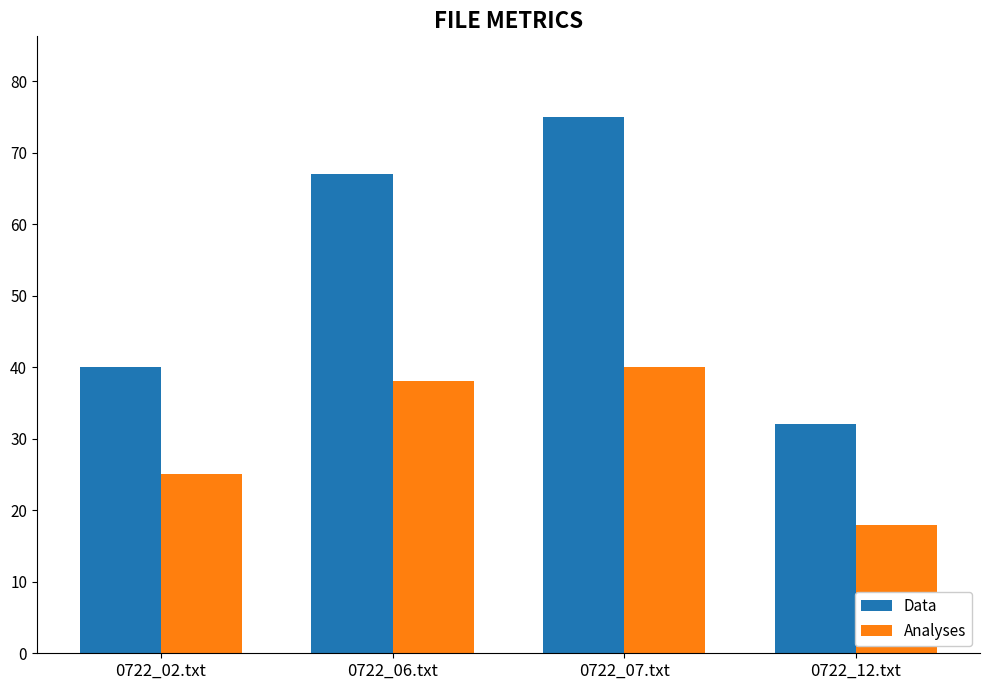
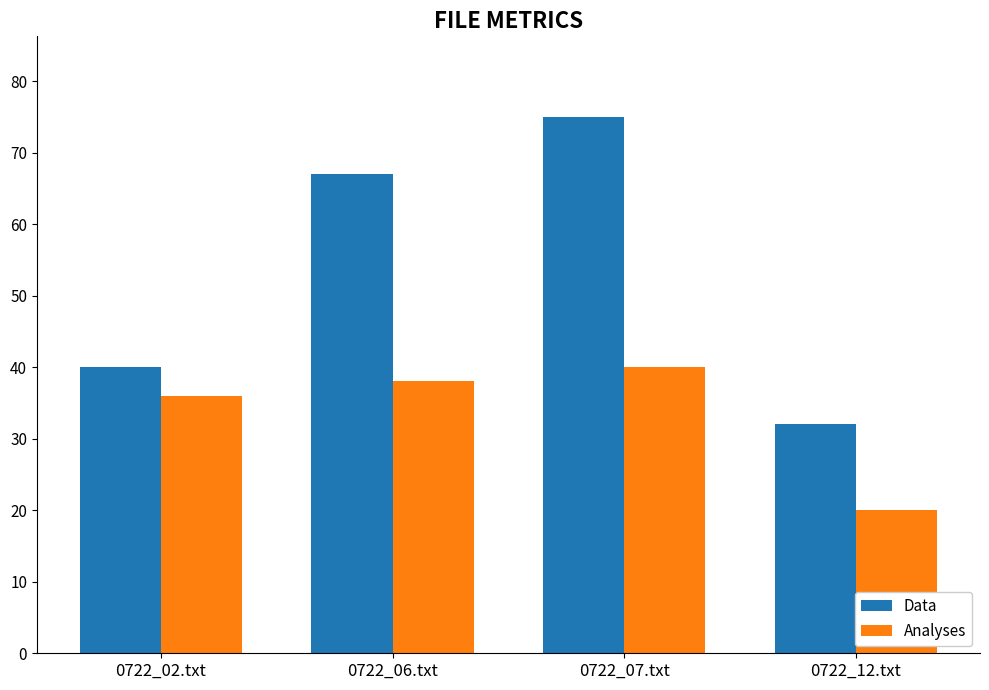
Analyses, 0722_02.txt: 25 -> 36
Analyses, 0722_12.txt: 18 -> 20
